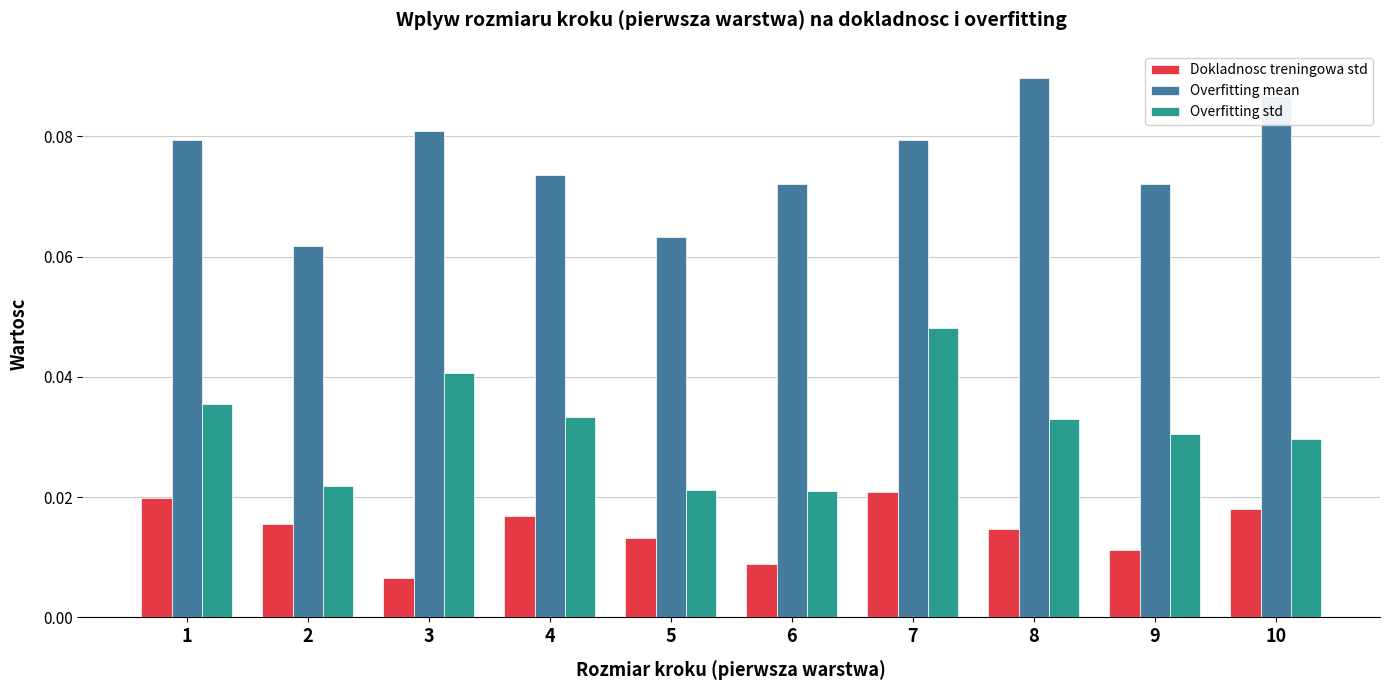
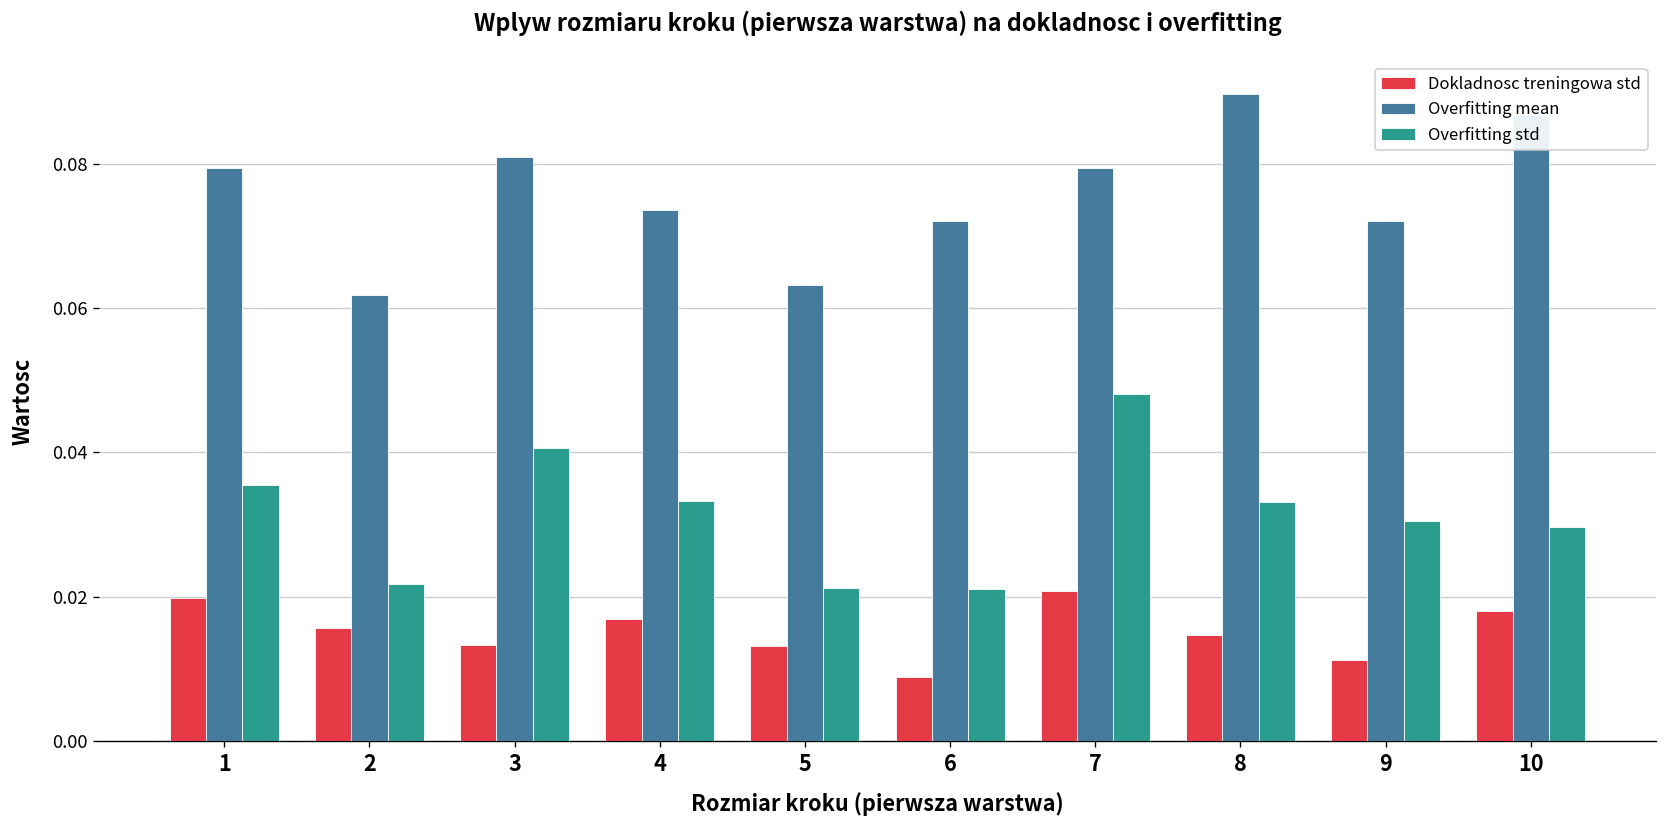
Dokladnosc treningowa std, 3: 0.007 -> 0.013
